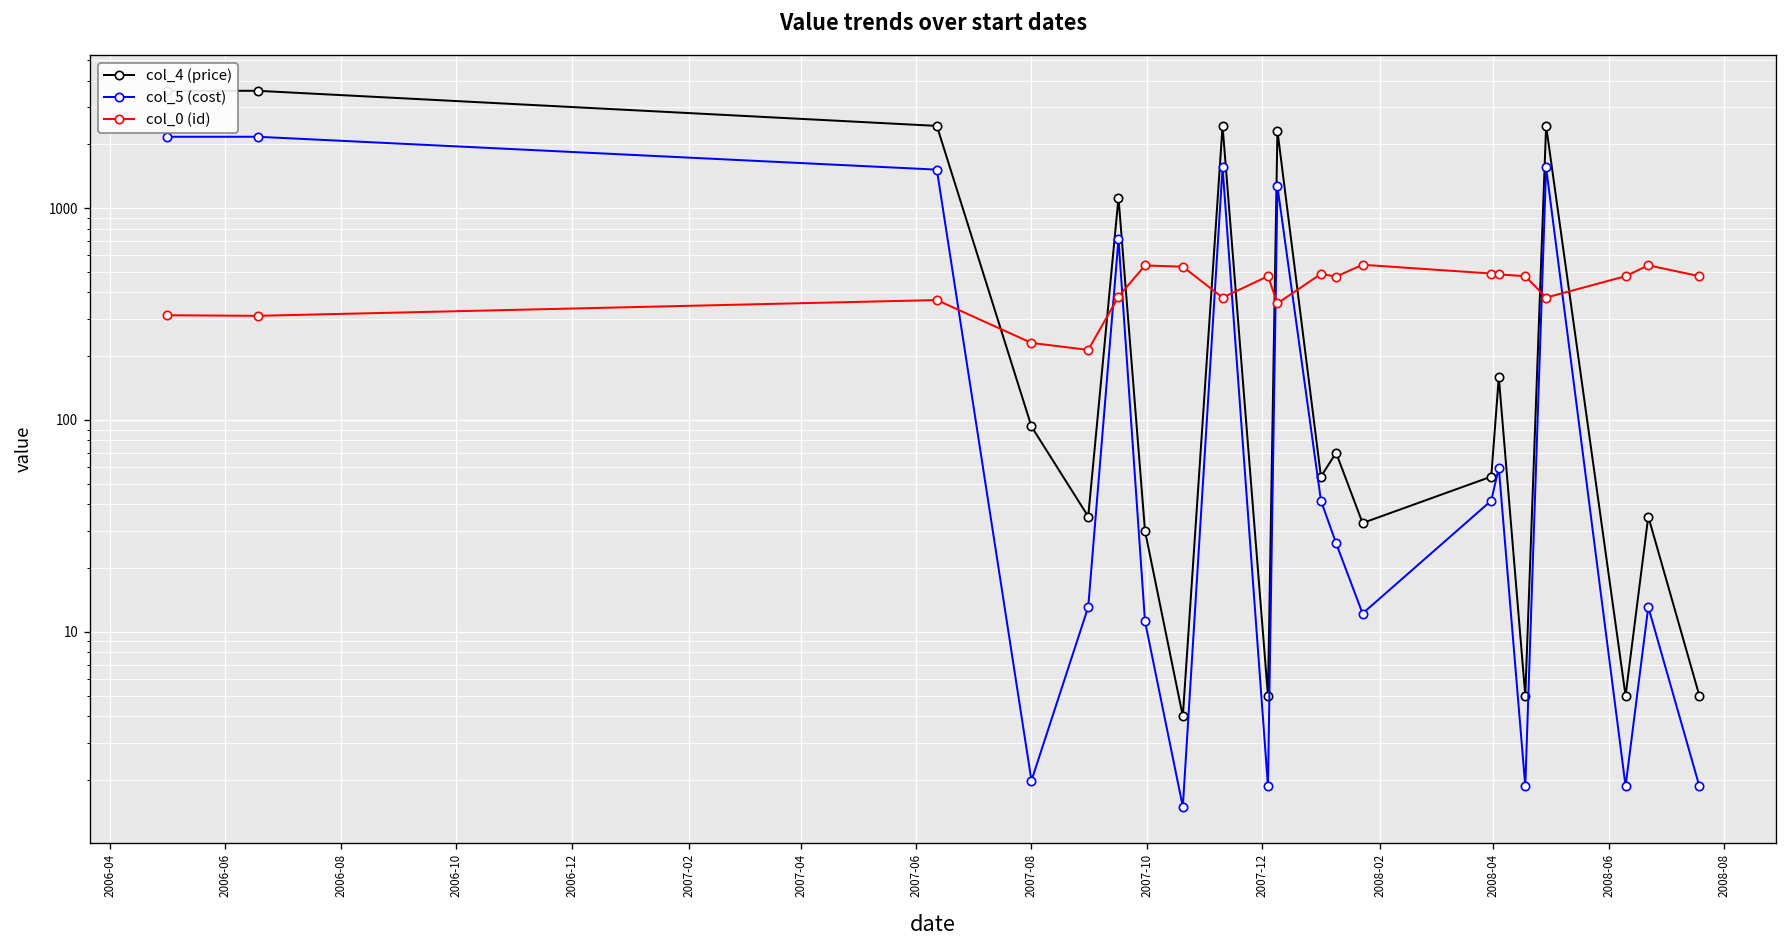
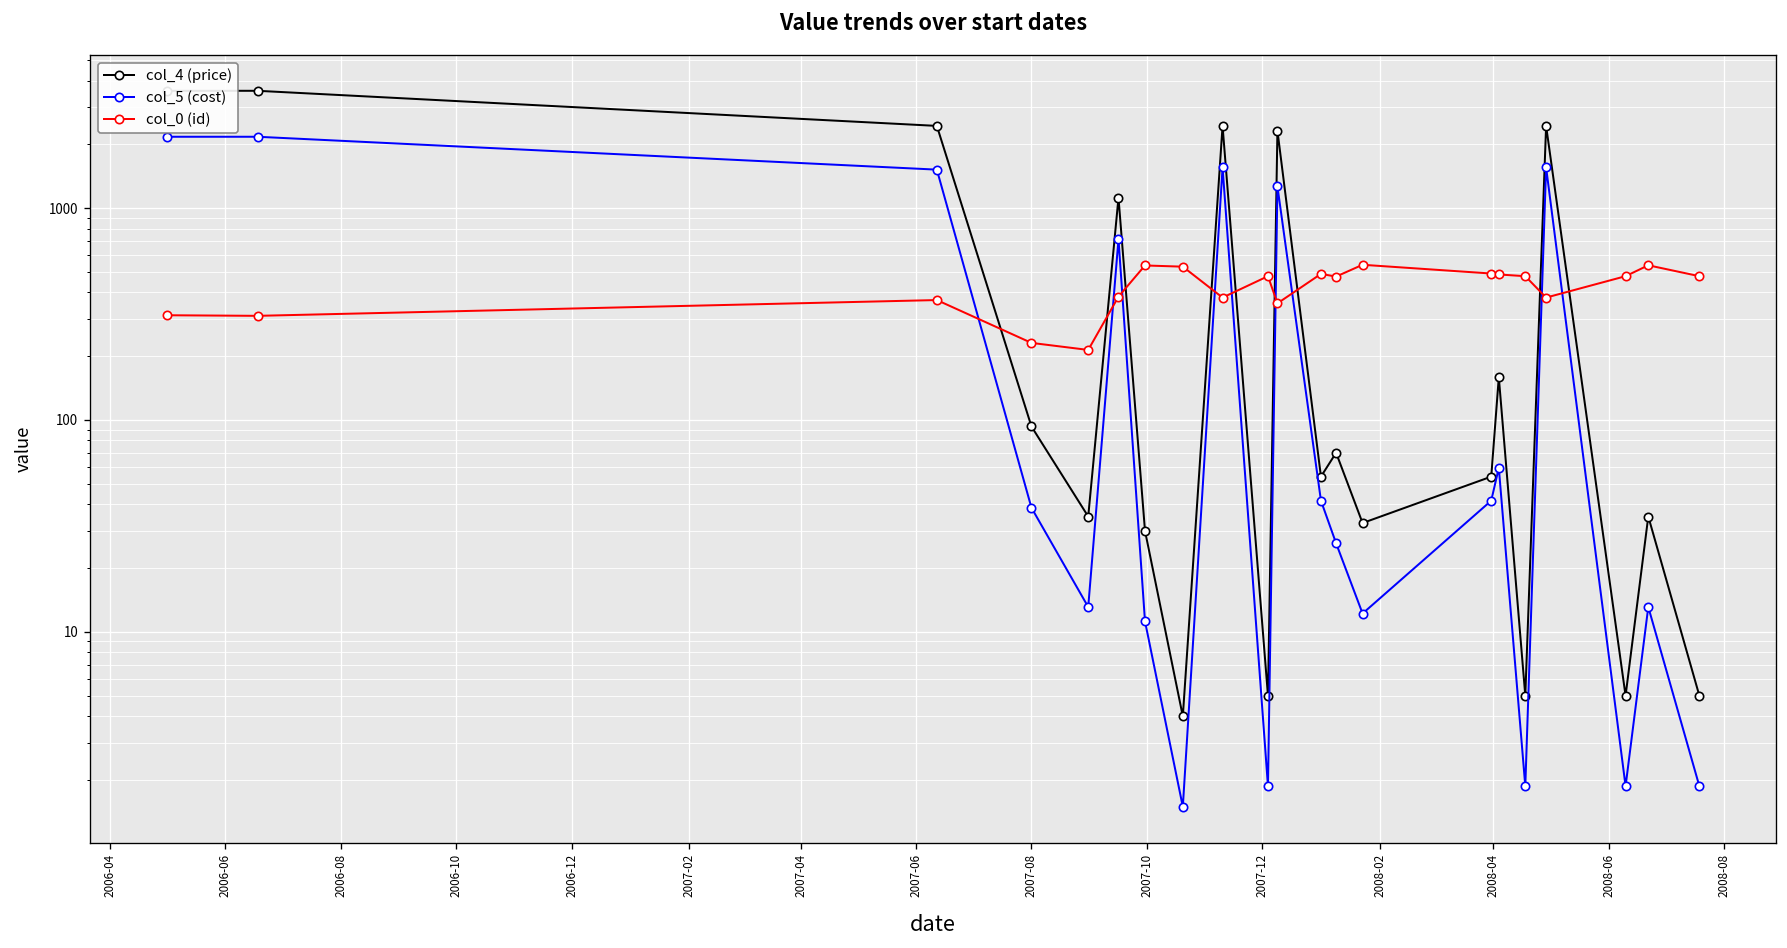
col_5 (cost), 2007-08: 2.0 -> 38
